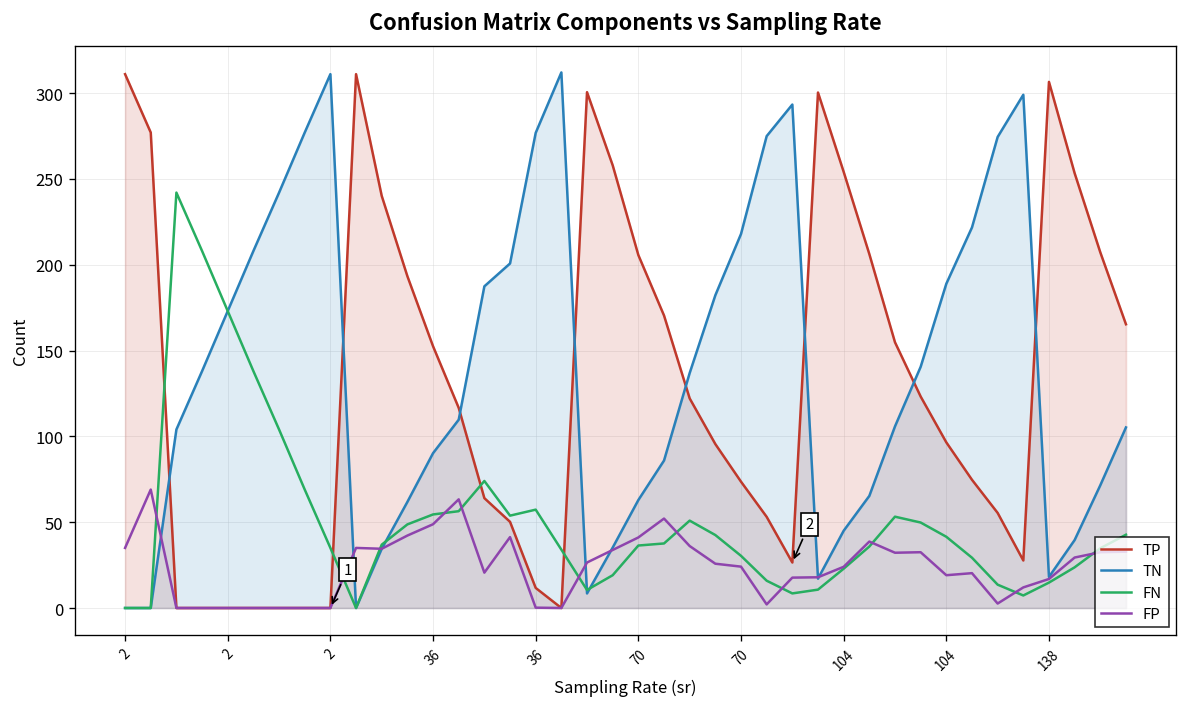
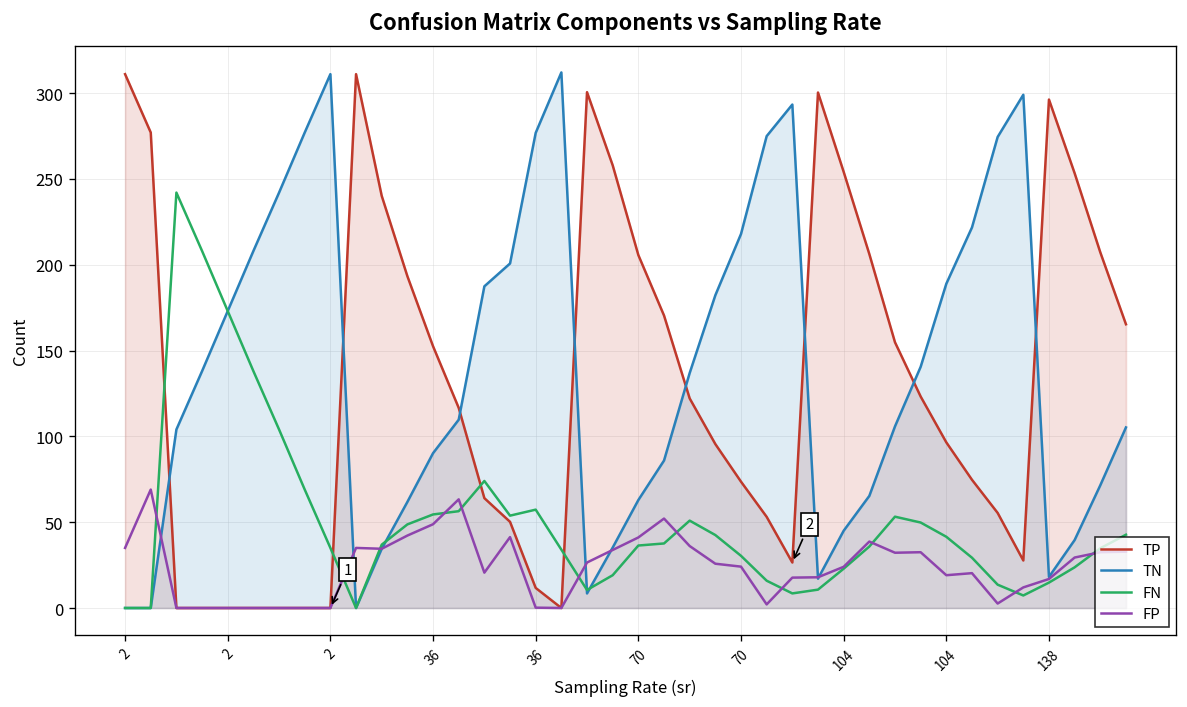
TP, 138: 307 -> 296
